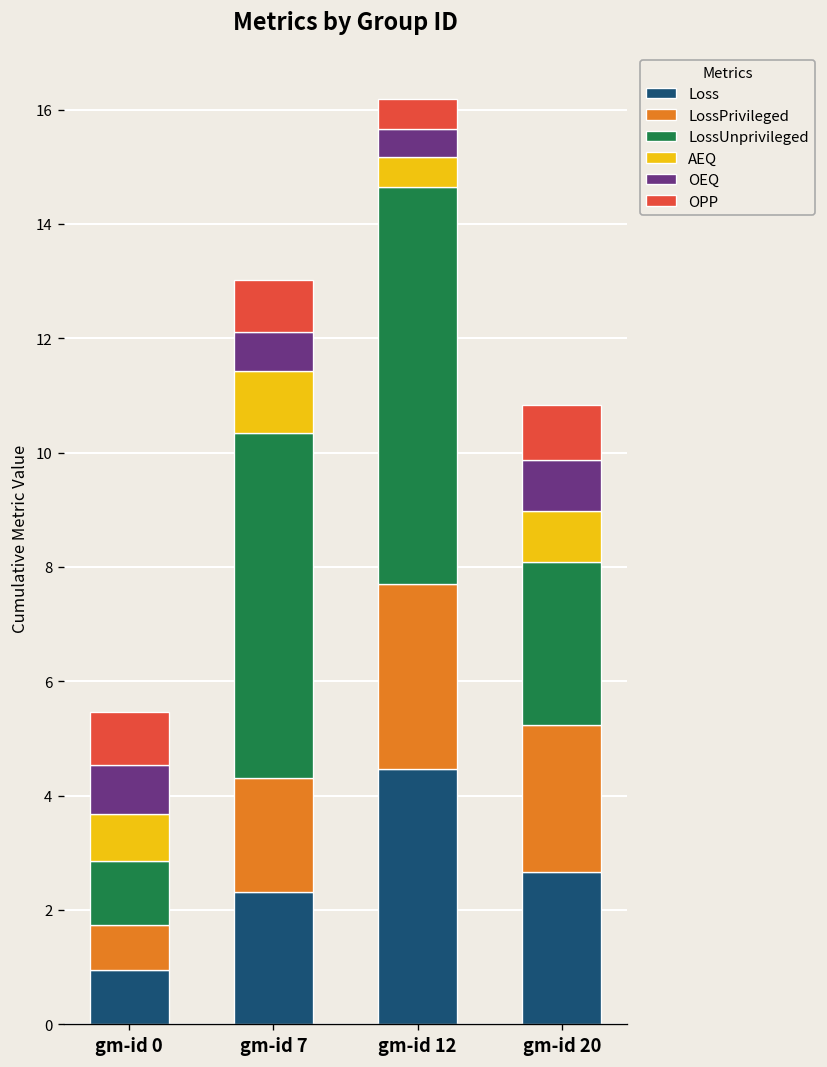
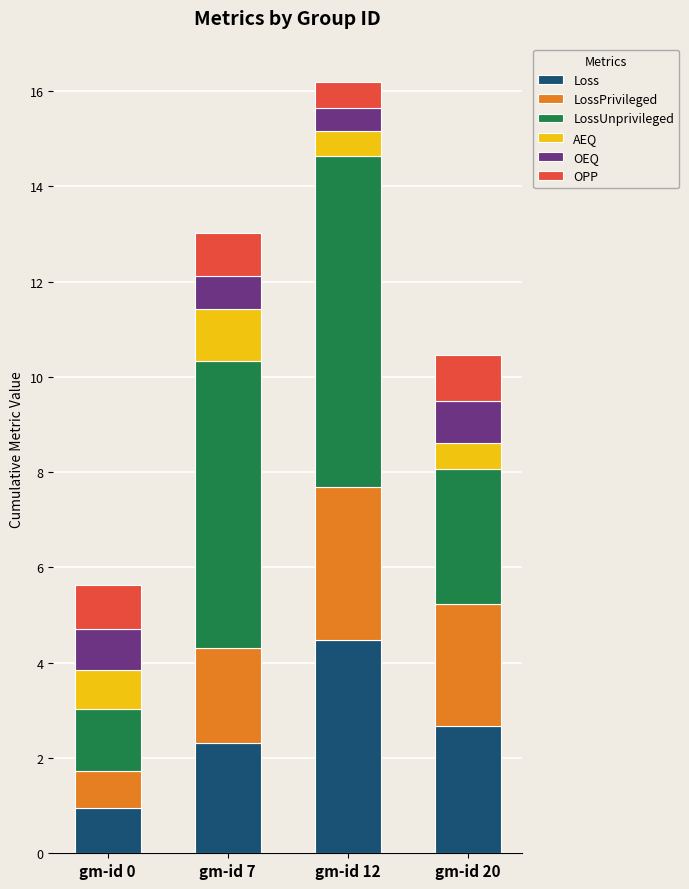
LossUnprivileged, gm-id 0: 1.1 -> 1.3
AEQ, gm-id 20: 0.9 -> 0.5
